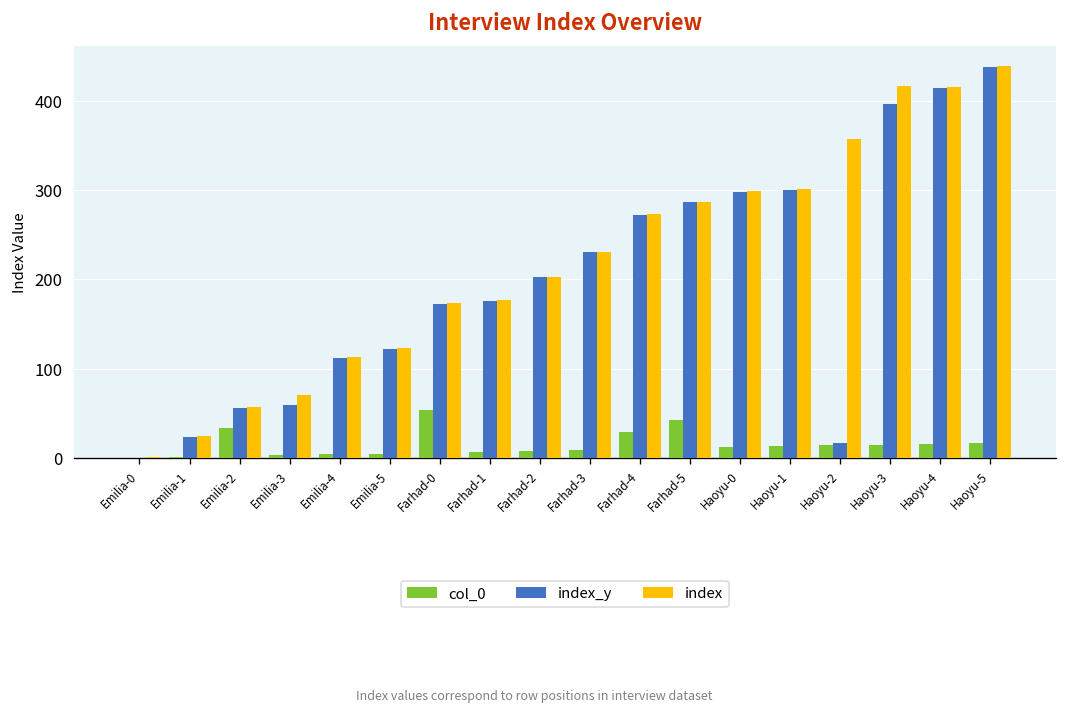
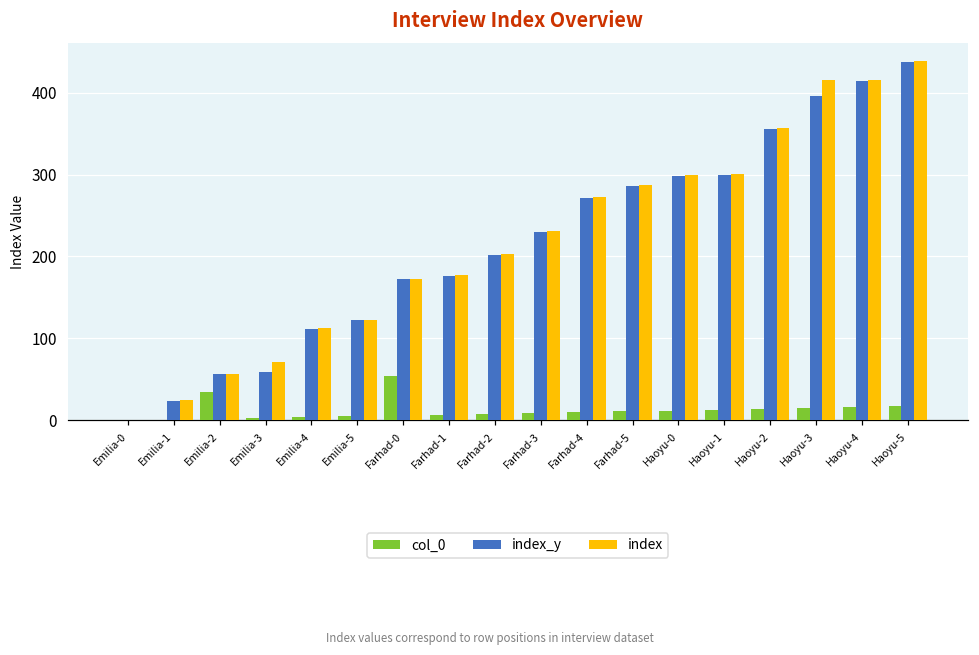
col_0, Farhad-4: 30 -> 10
col_0, Farhad-5: 40 -> 10
index_y, Haoyu-2: 20 -> 360
